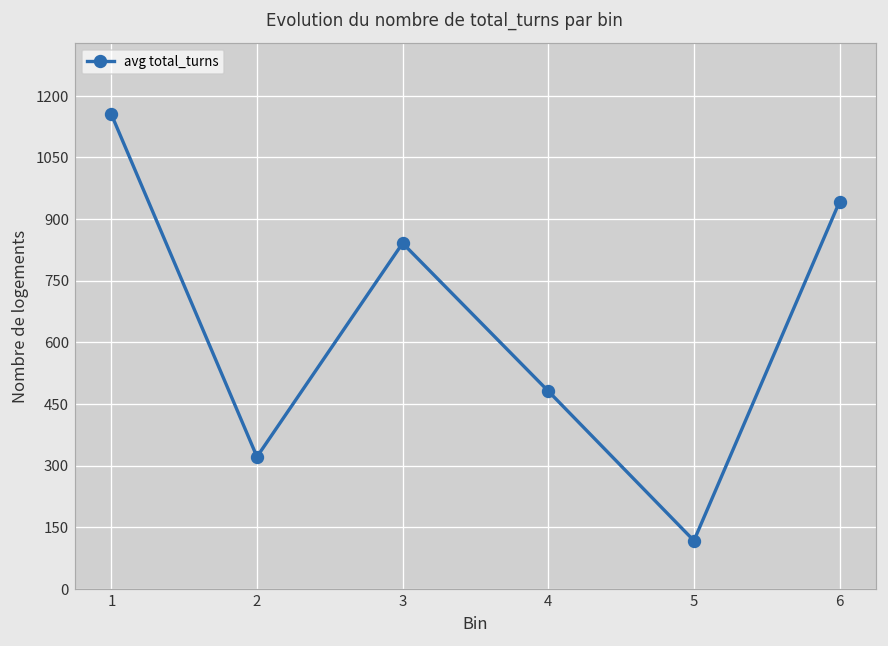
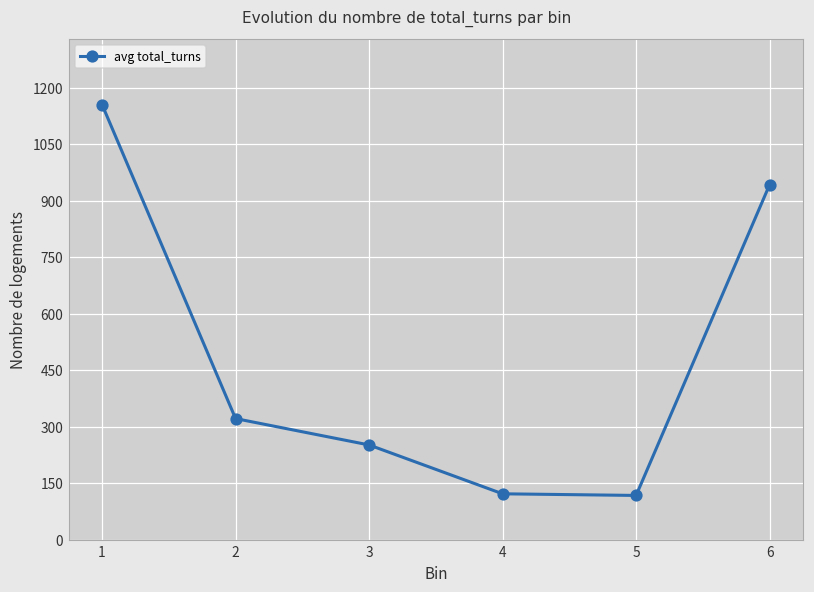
3: 840 -> 250
4: 480 -> 120
